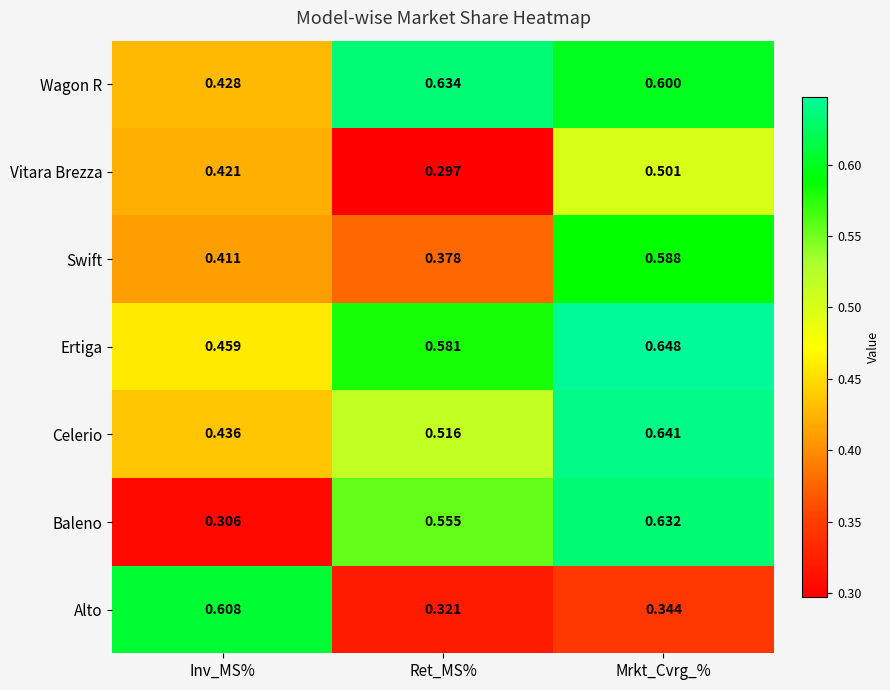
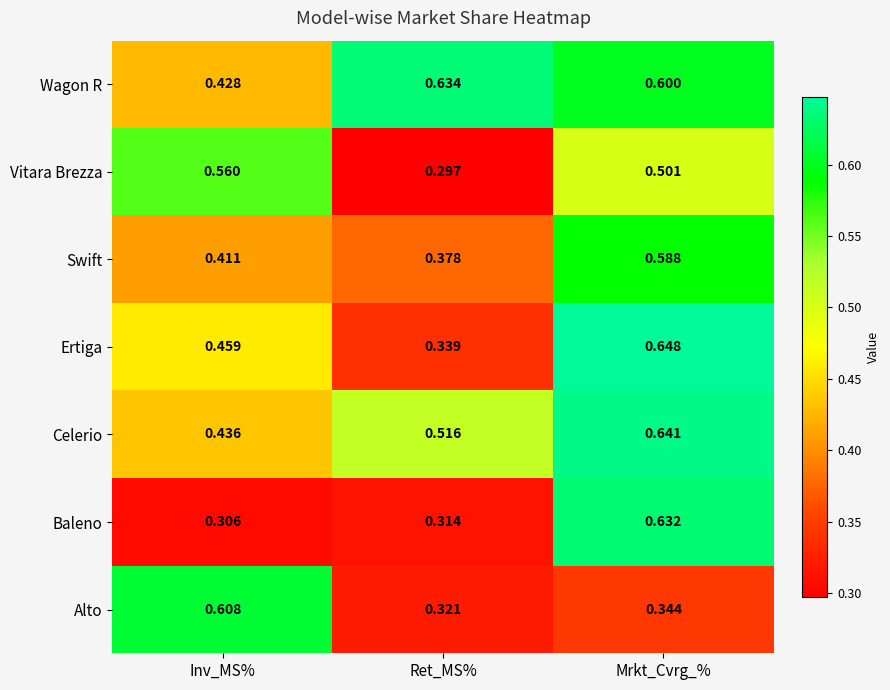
Vitara Brezza, Inv_MS%: 0.421 -> 0.560
Ertiga, Ret_MS%: 0.581 -> 0.339
Baleno, Ret_MS%: 0.555 -> 0.314
